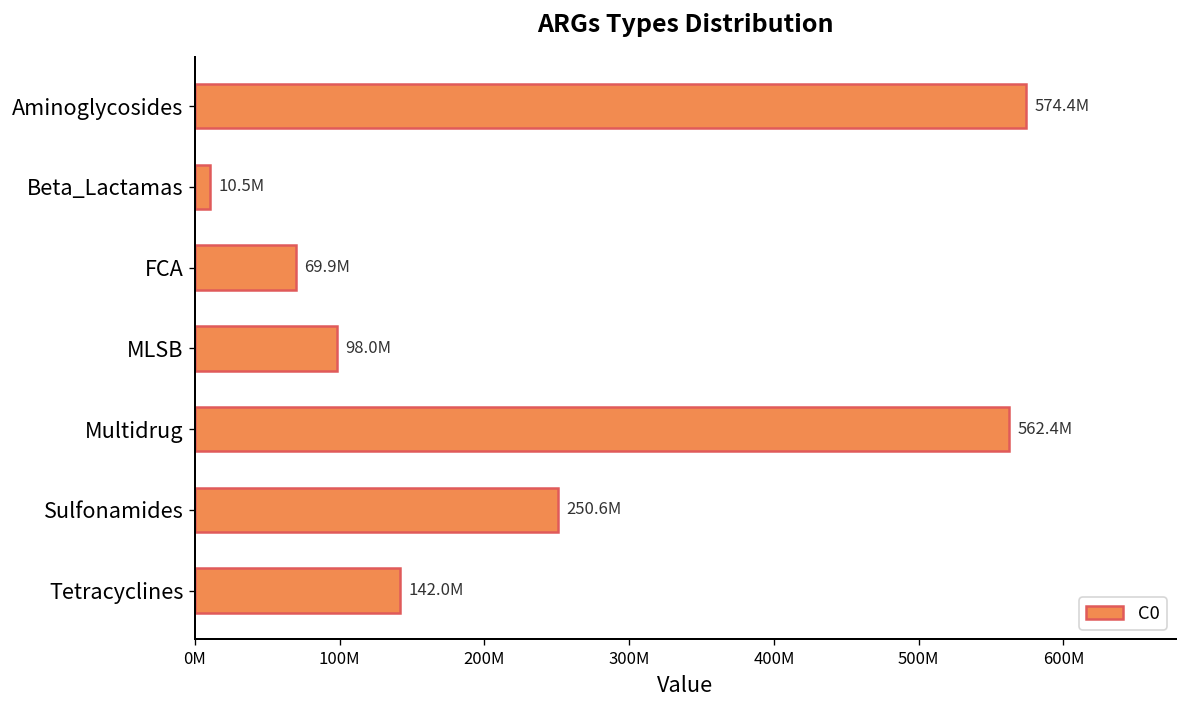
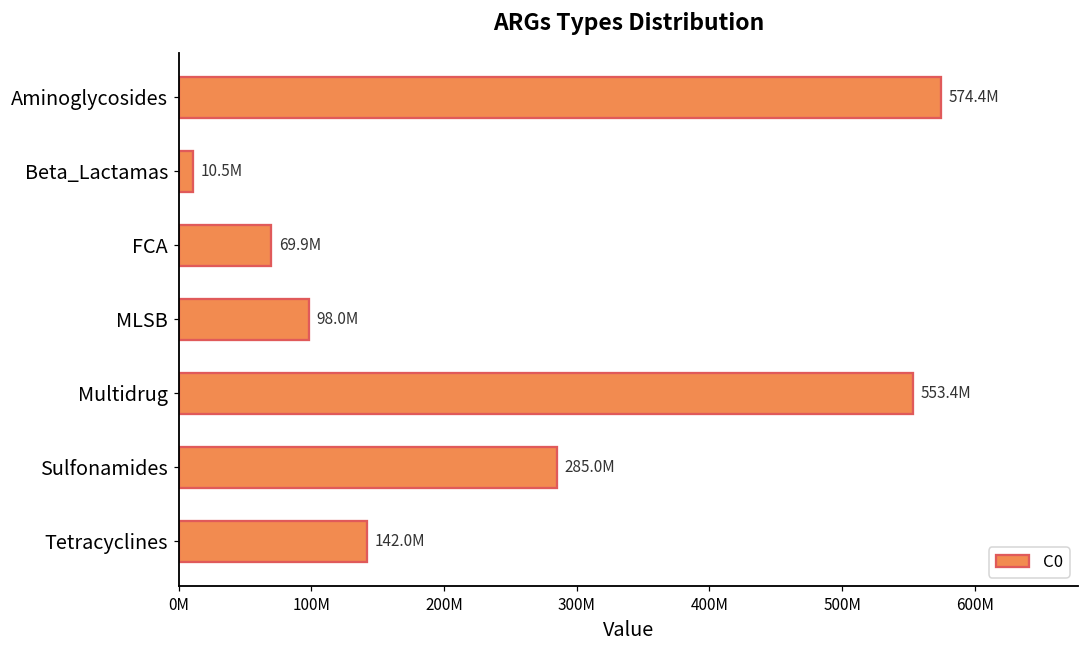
Multidrug: 562.4M -> 553.4M
Sulfonamides: 250.6M -> 285.0M
